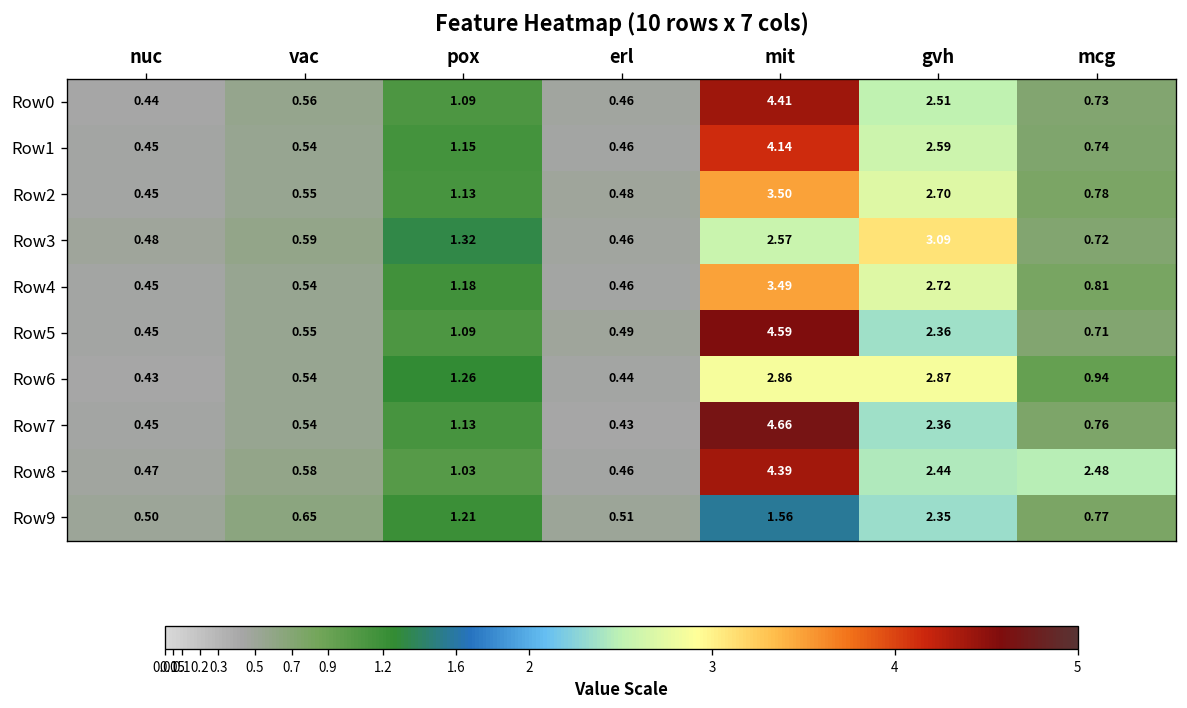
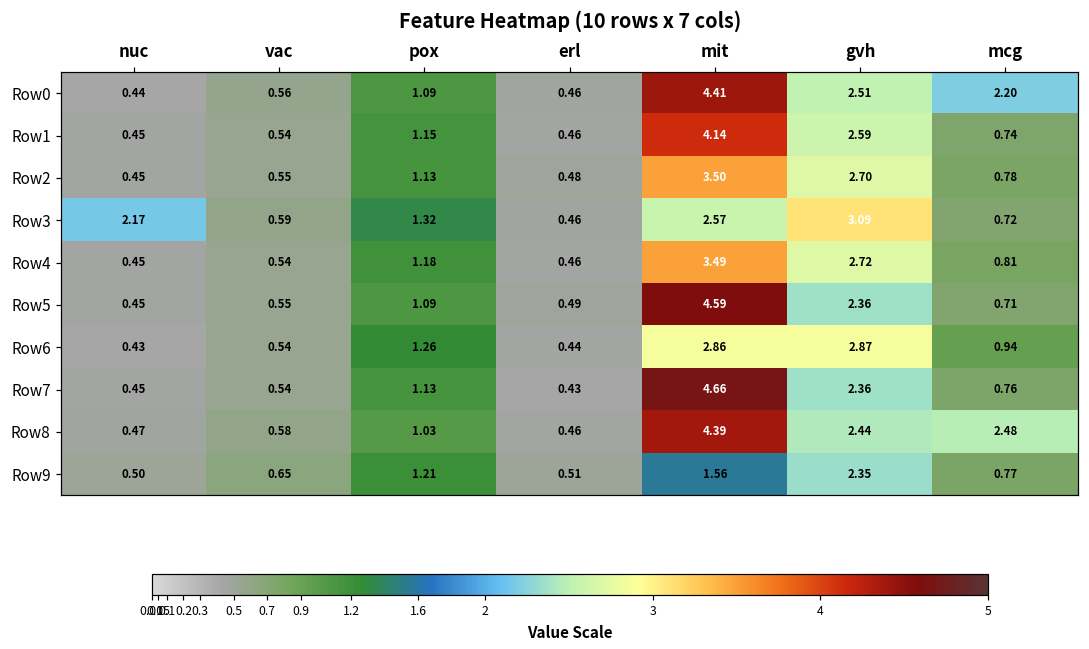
Row0, mcg: 0.73 -> 2.20
Row3, nuc: 0.48 -> 2.17
